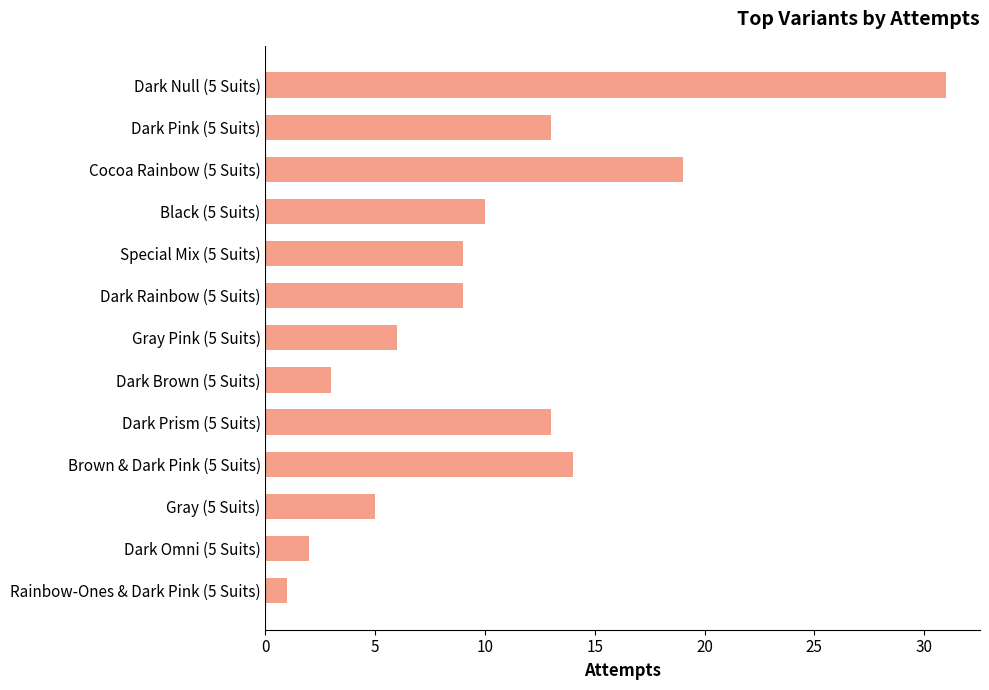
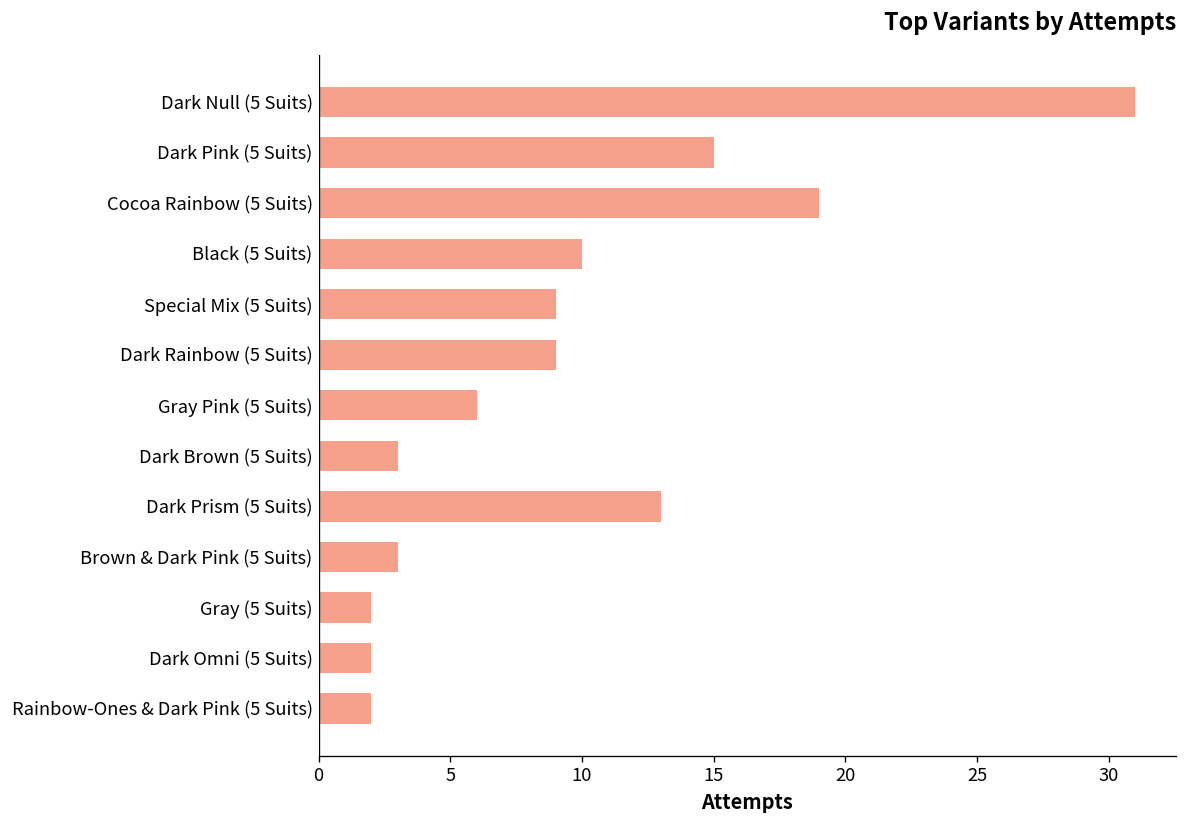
Dark Pink (5 Suits): 13 -> 15
Brown & Dark Pink (5 Suits): 14 -> 3
Gray (5 Suits): 5 -> 2
Rainbow-Ones & Dark Pink (5 Suits): 1 -> 2
